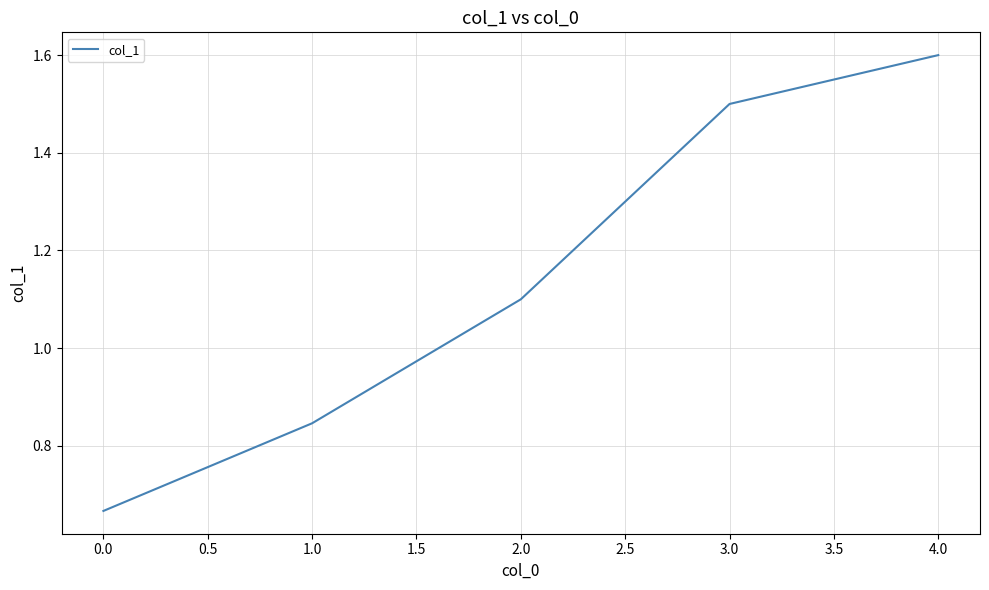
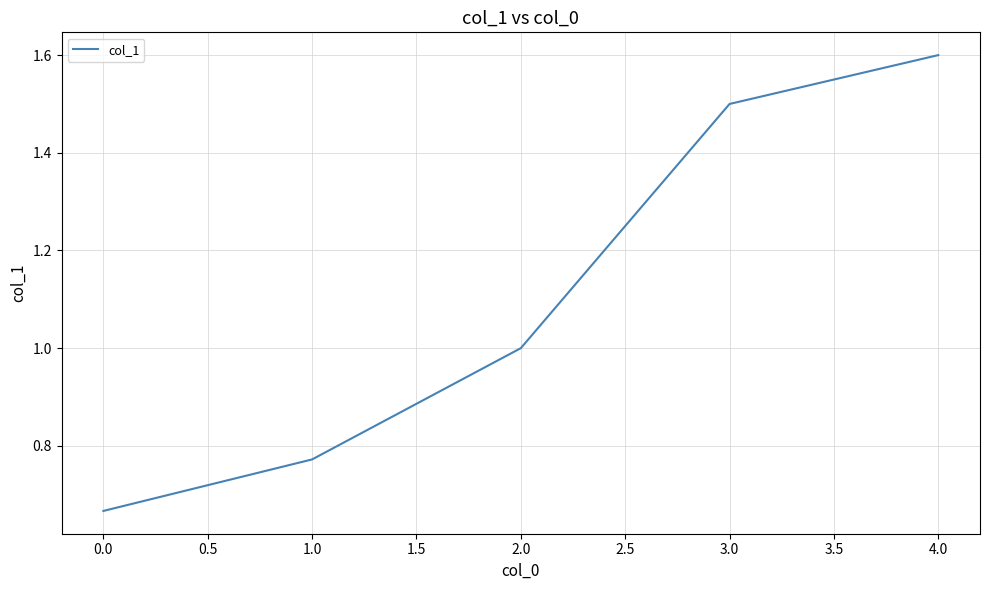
1.0: 0.85 -> 0.77
2.0: 1.1 -> 1.0
